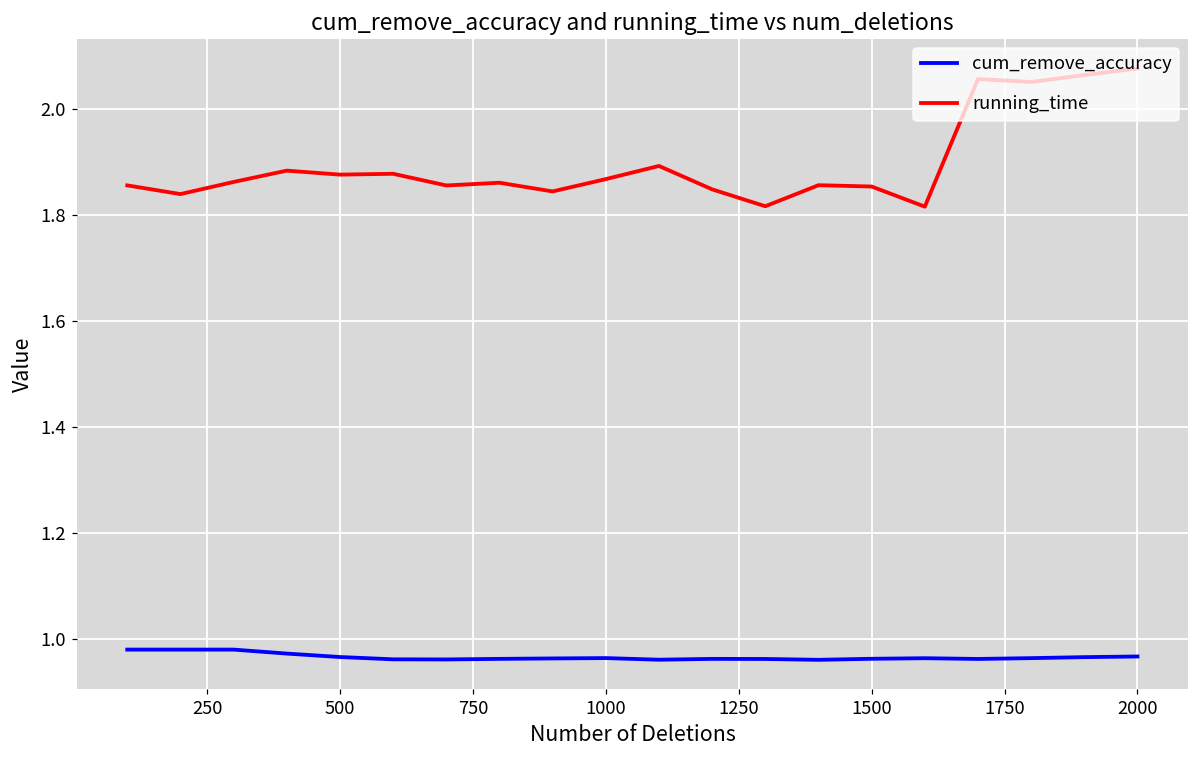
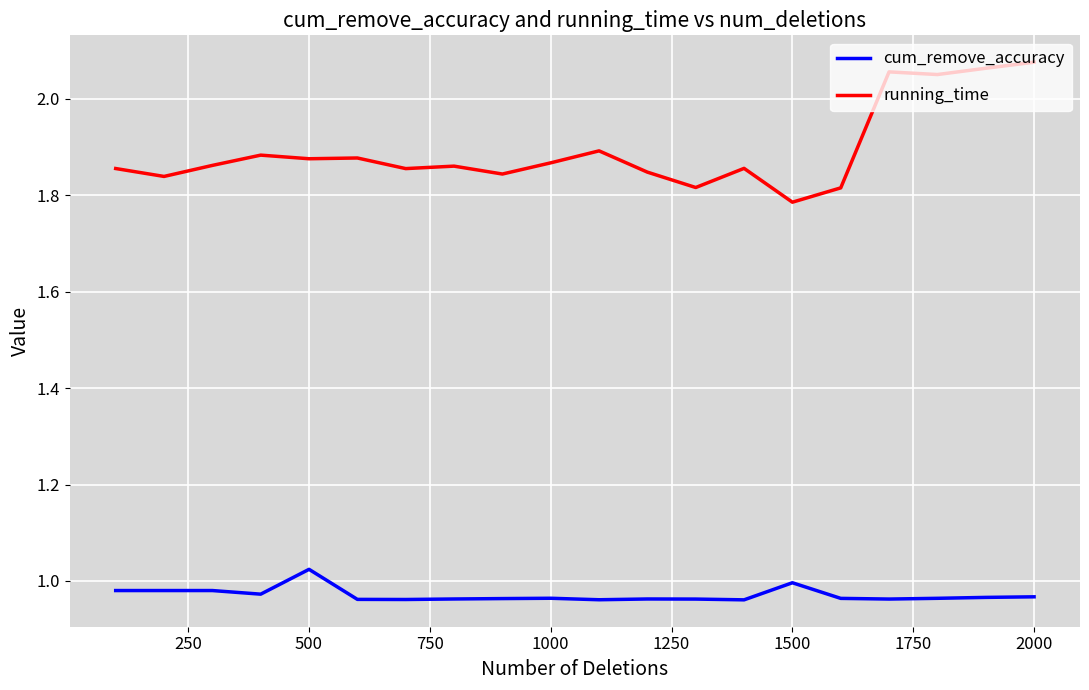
cum_remove_accuracy, 500: 0.97 -> 1.02
cum_remove_accuracy, 1500: 0.96 -> 1.00
running_time, 1500: 1.85 -> 1.79
